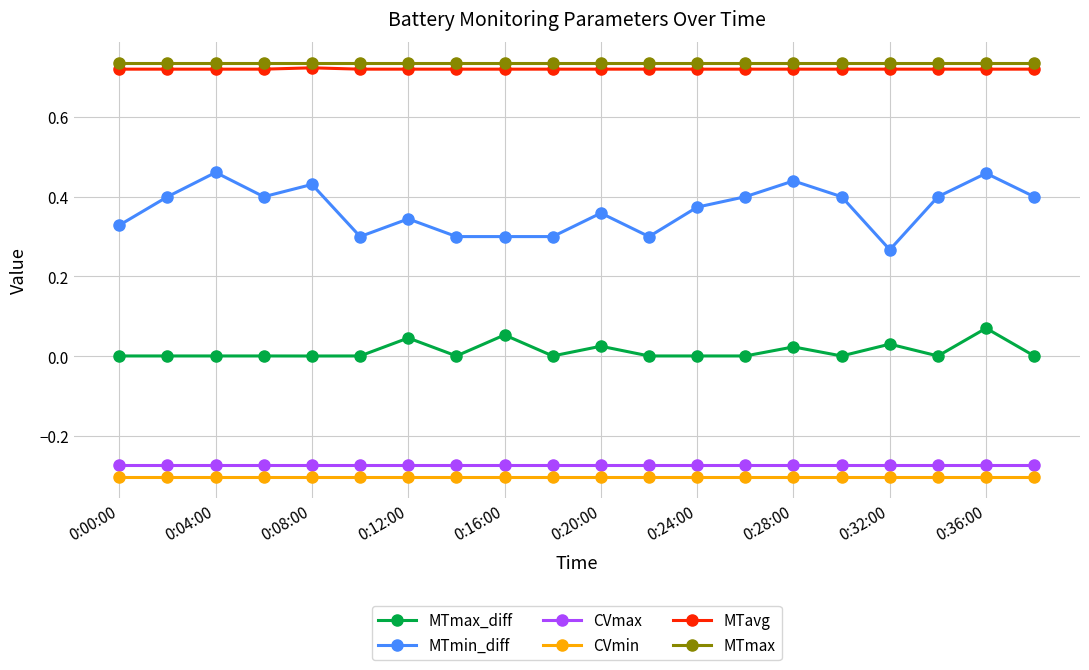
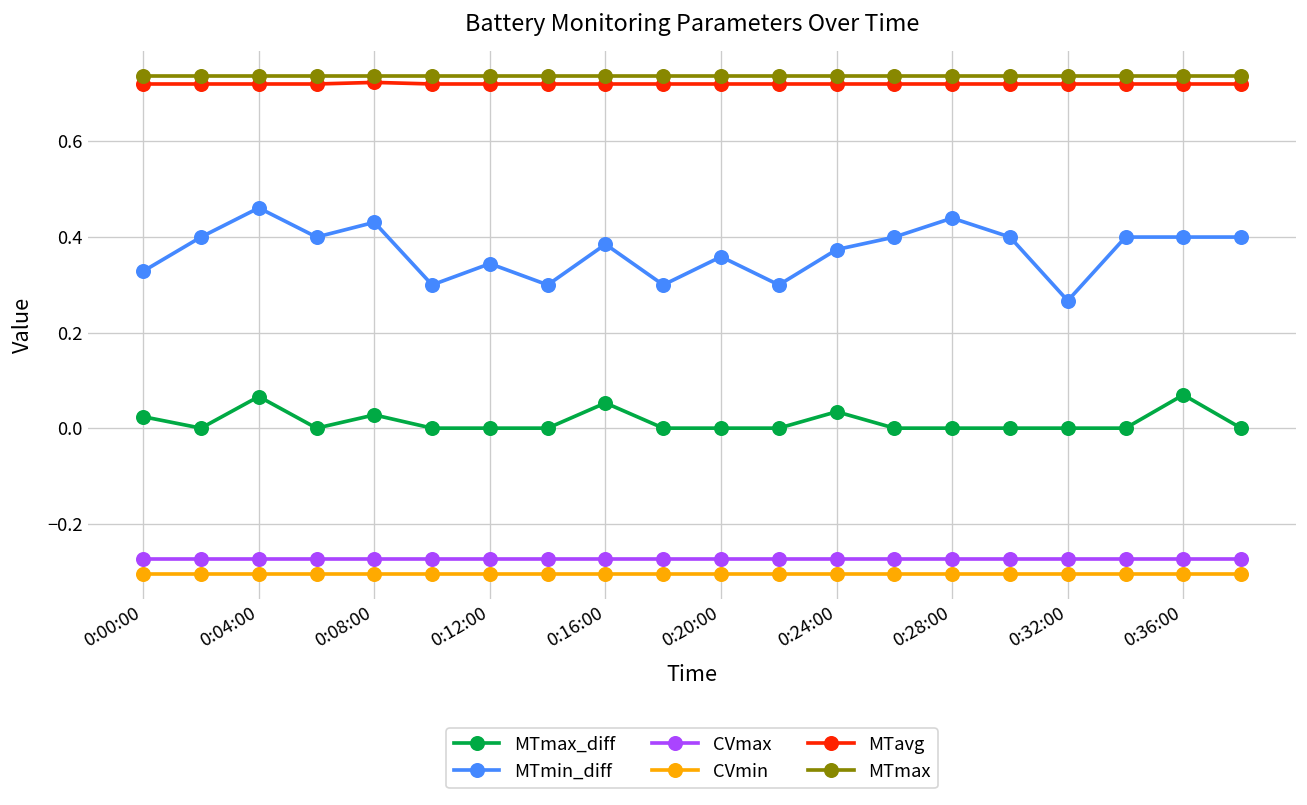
MTmax_diff, 0:00:00: 0.00 -> 0.02
MTmax_diff, 0:04:00: 0.00 -> 0.07
MTmax_diff, 0:08:00: 0.00 -> 0.03
MTmax_diff, 0:12:00: 0.05 -> 0.00
MTmin_diff, 0:16:00: 0.30 -> 0.38
MTmax_diff, 0:20:00: 0.02 -> 0.00
MTmax_diff, 0:24:00: 0.00 -> 0.03
MTmax_diff, 0:28:00: 0.02 -> 0.00
MTmax_diff, 0:32:00: 0.03 -> 0.00
MTmin_diff, 0:36:00: 0.46 -> 0.40
